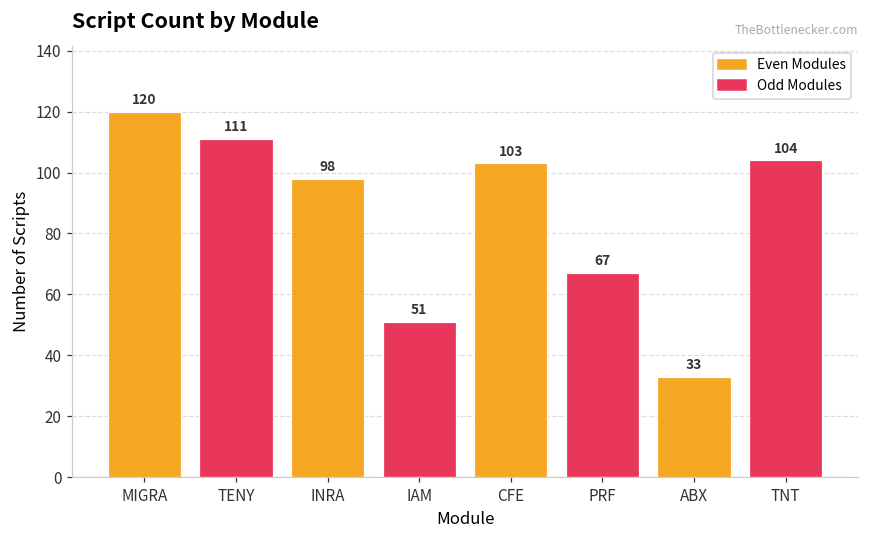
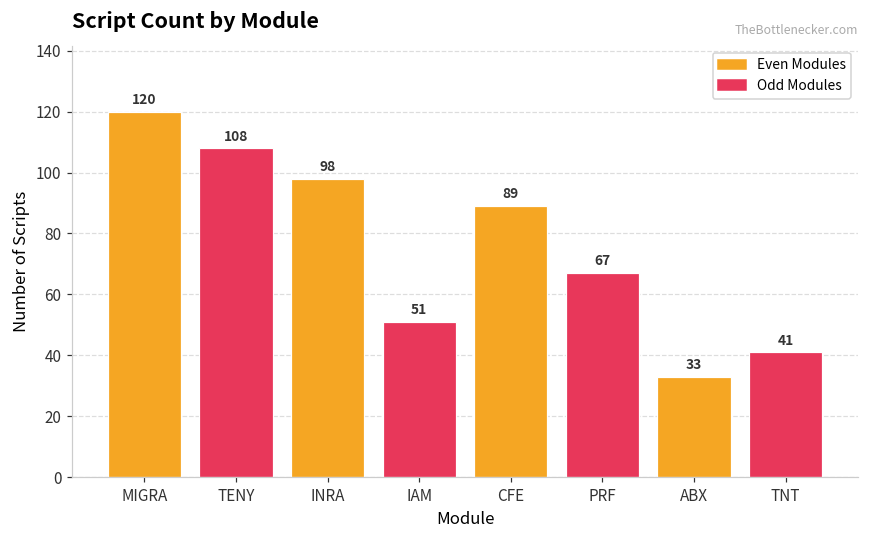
TENY: 111 -> 108
CFE: 103 -> 89
TNT: 104 -> 41
